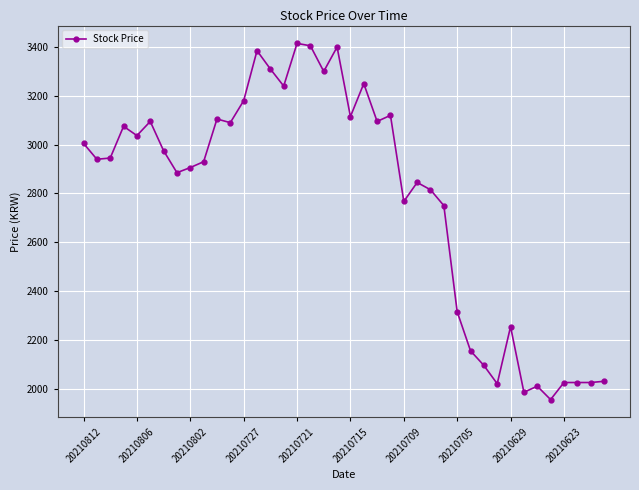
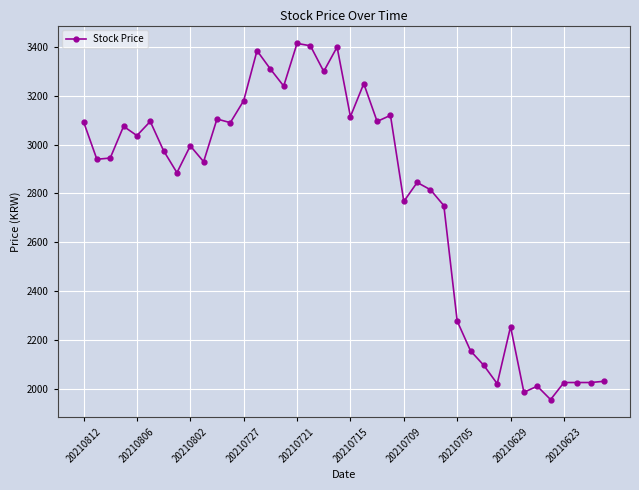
20210812: 3010 -> 3090
20210802: 2910 -> 3000
20210705: 2320 -> 2280
